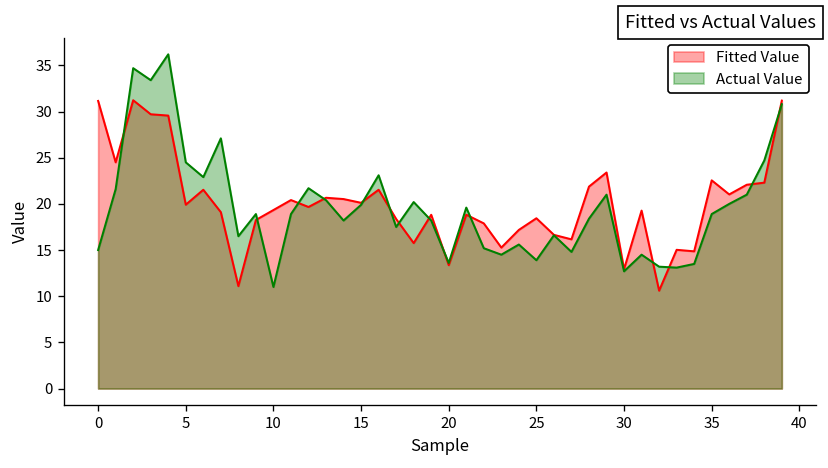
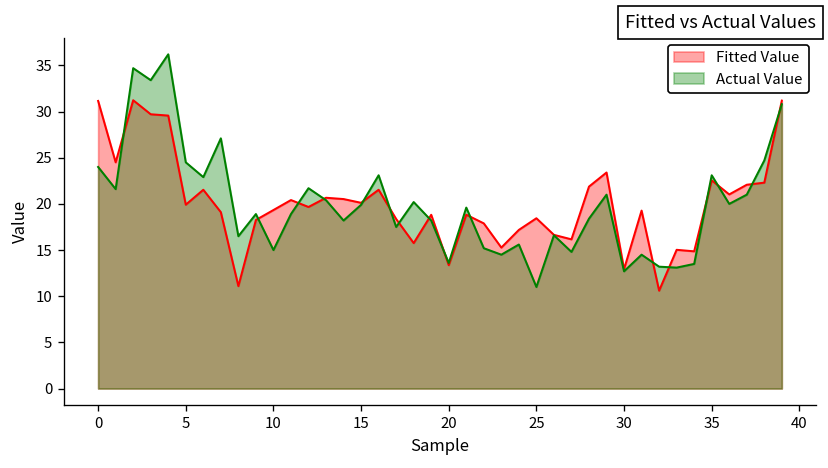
Actual Value, 0: 15 -> 24
Actual Value, 10: 11 -> 15
Actual Value, 25: 14 -> 11
Actual Value, 35: 19 -> 23
